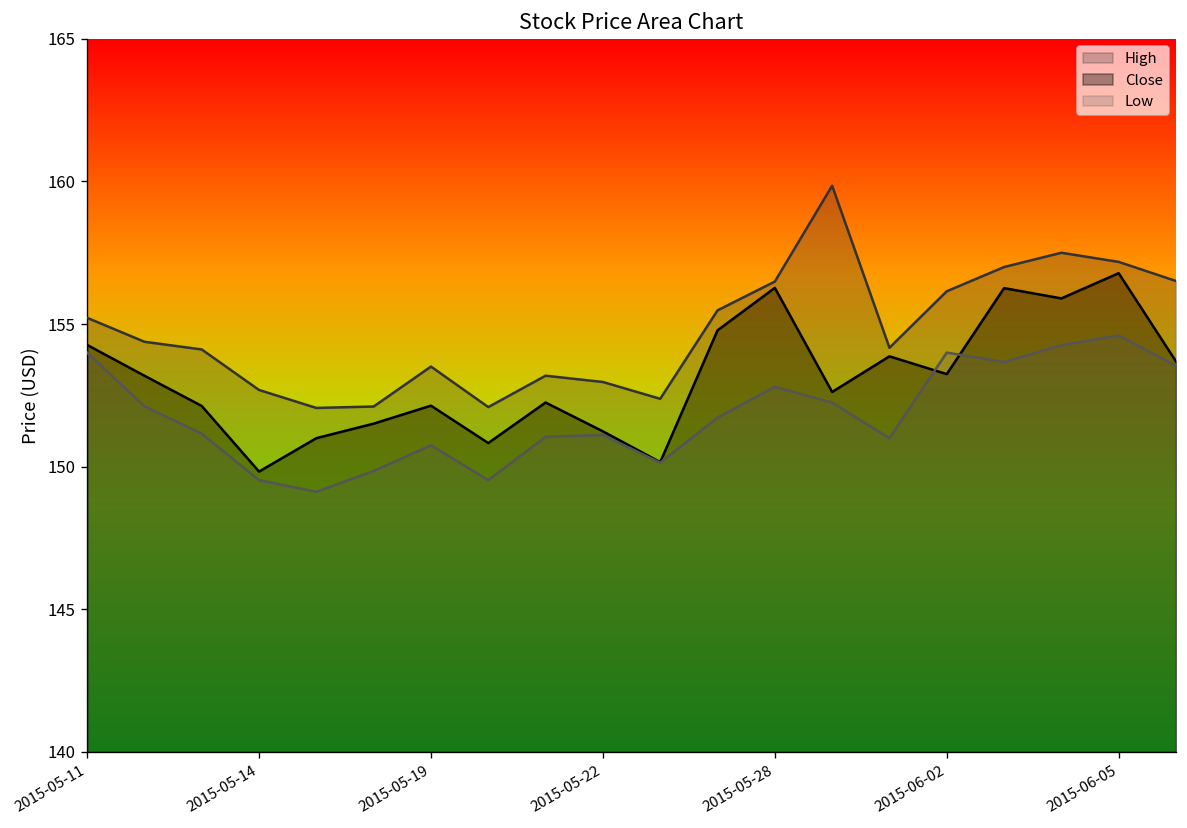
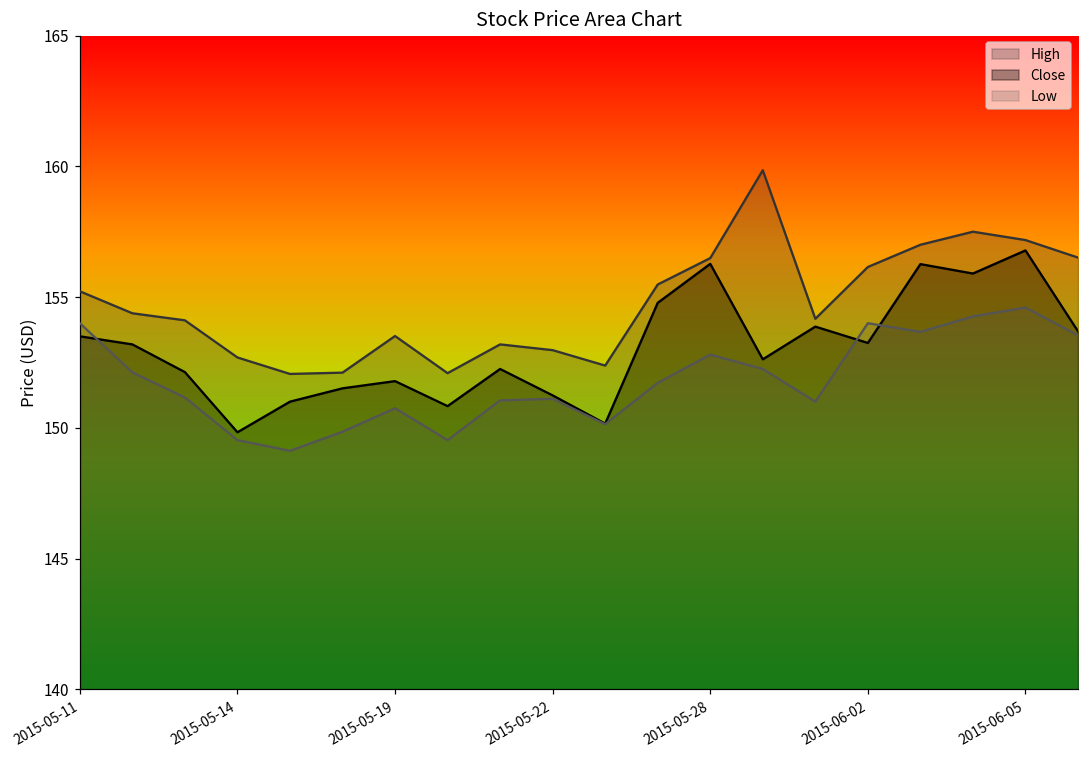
Close, 2015-05-11: 154.3 -> 153.5
Close, 2015-05-19: 152.1 -> 151.8
